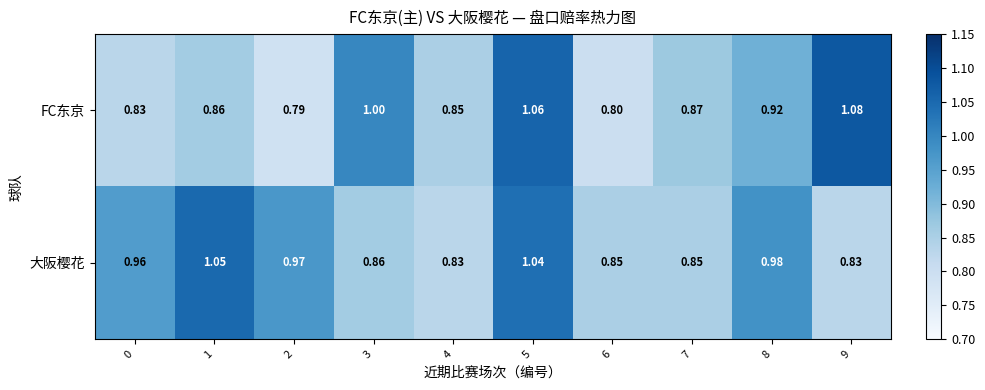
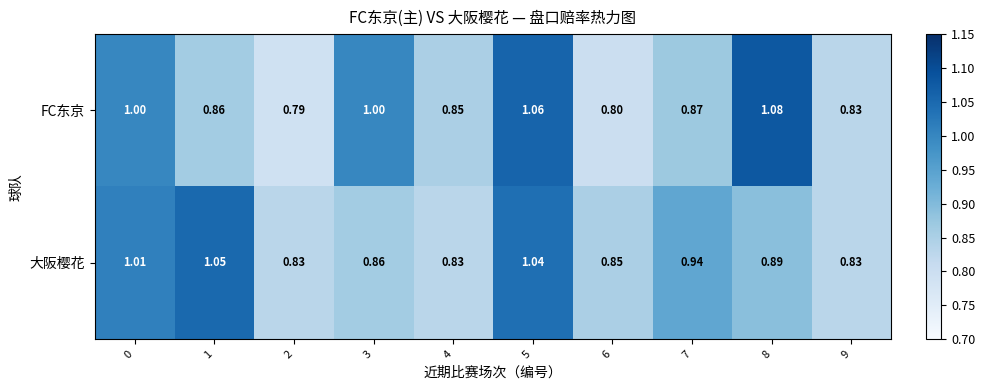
FC东京, 0: 0.83 -> 1.00
FC东京, 8: 0.92 -> 1.08
FC东京, 9: 1.08 -> 0.83
大阪樱花, 0: 0.96 -> 1.01
大阪樱花, 2: 0.97 -> 0.83
大阪樱花, 7: 0.85 -> 0.94
大阪樱花, 8: 0.98 -> 0.89
